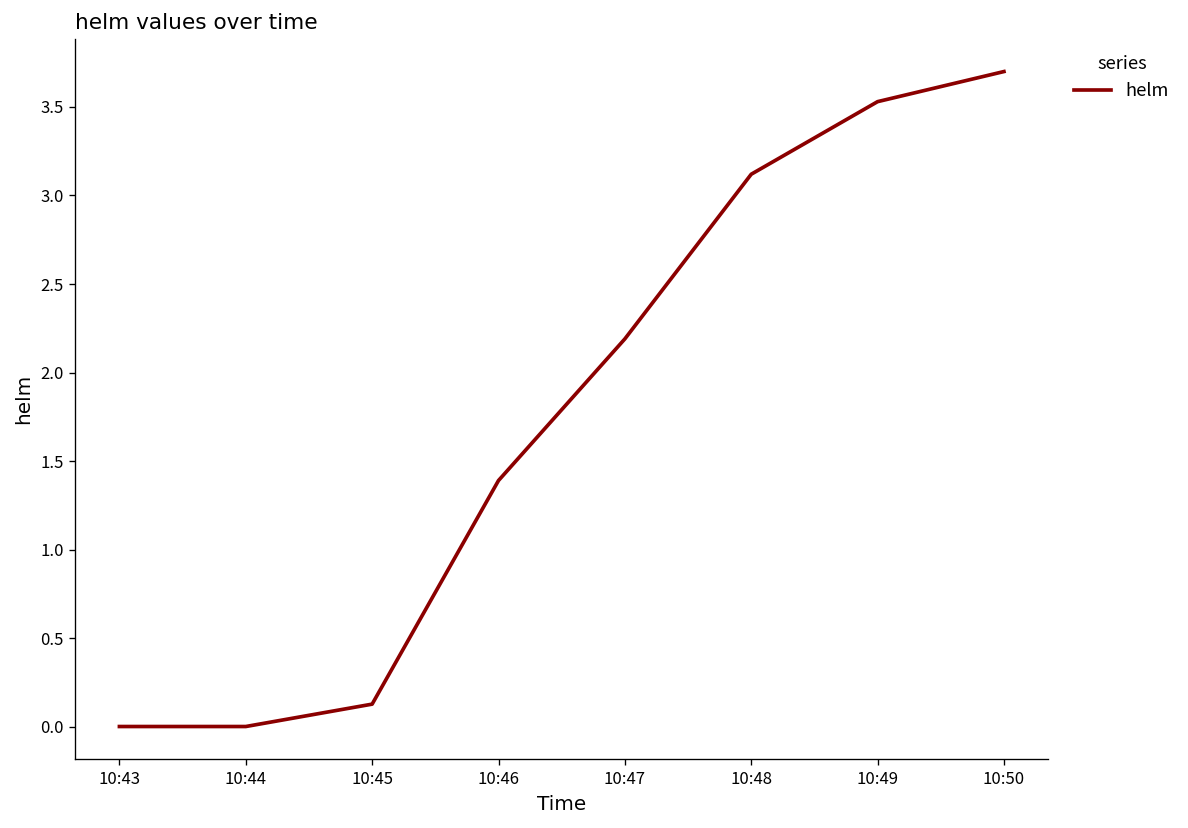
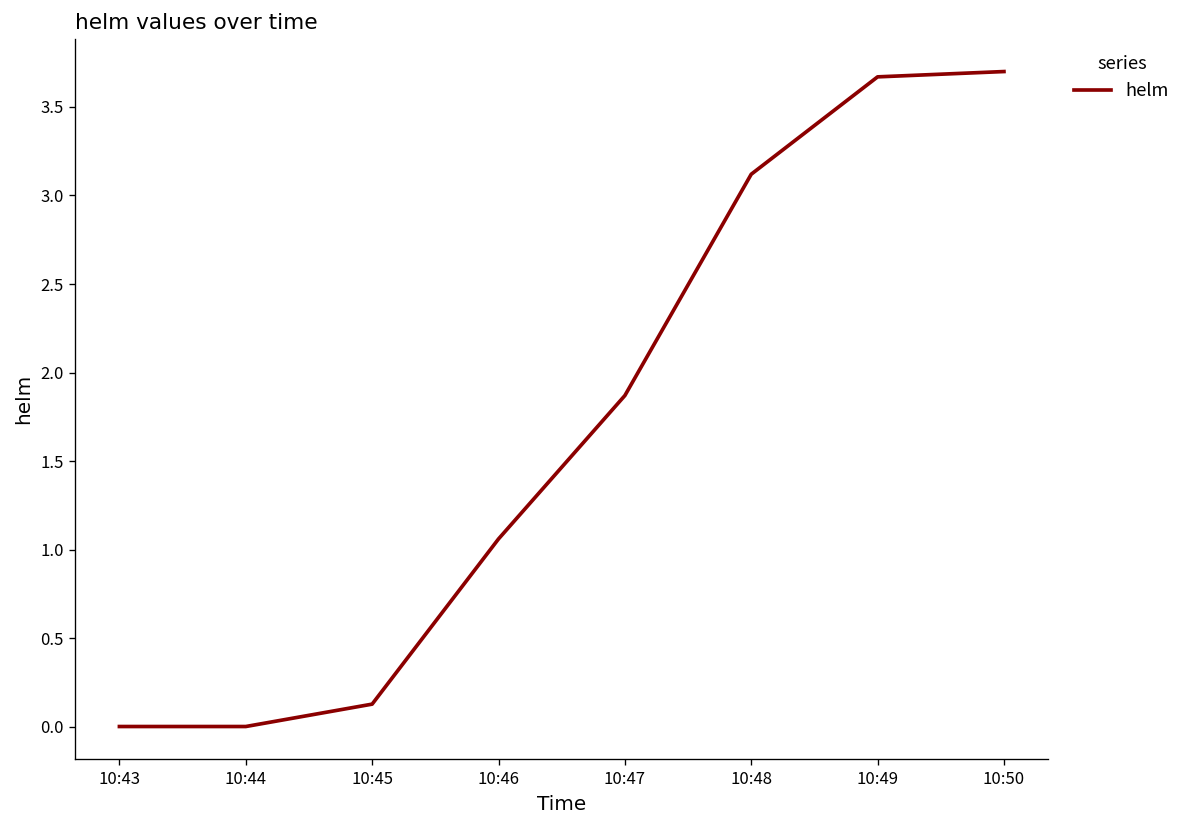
10:46: 1.39 -> 1.06
10:47: 2.19 -> 1.87
10:49: 3.53 -> 3.67
